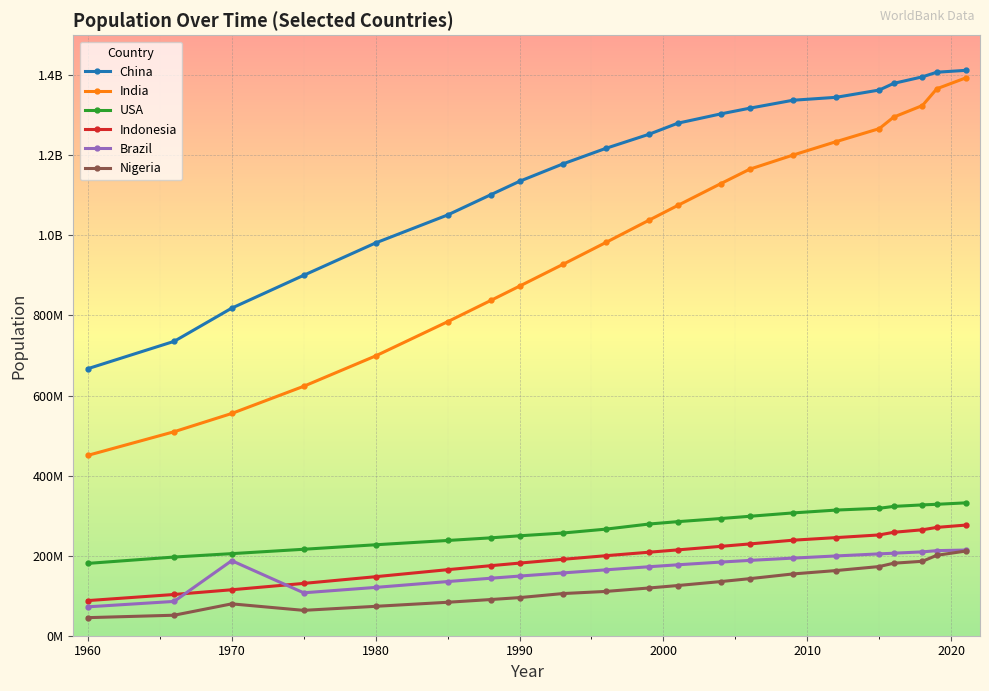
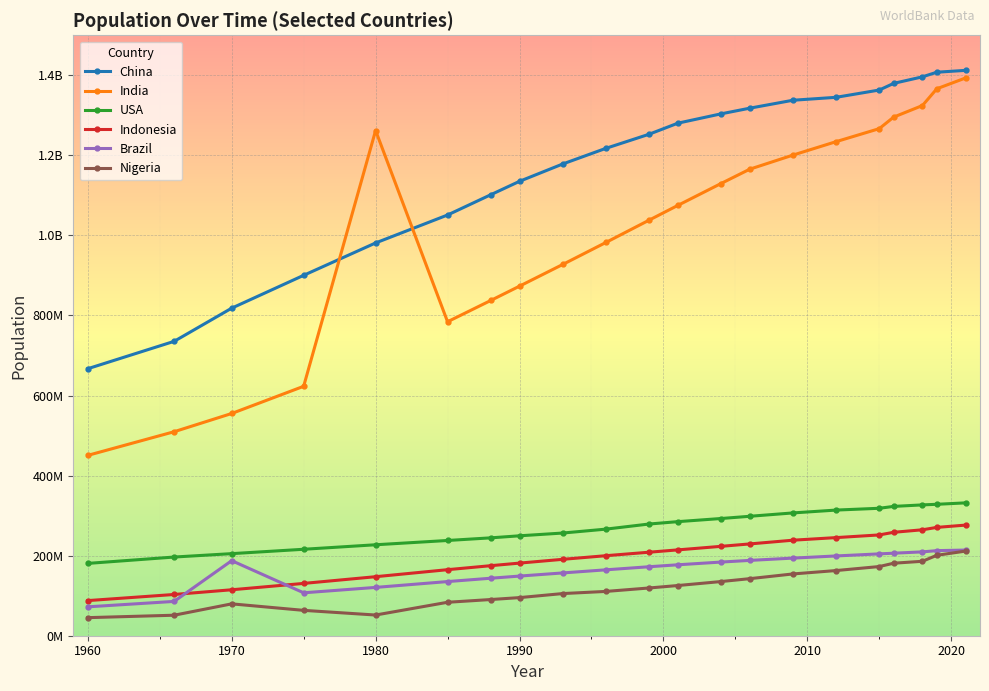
India, 1980: 700000000 -> 1260000000
Nigeria, 1980: 70000000 -> 50000000
